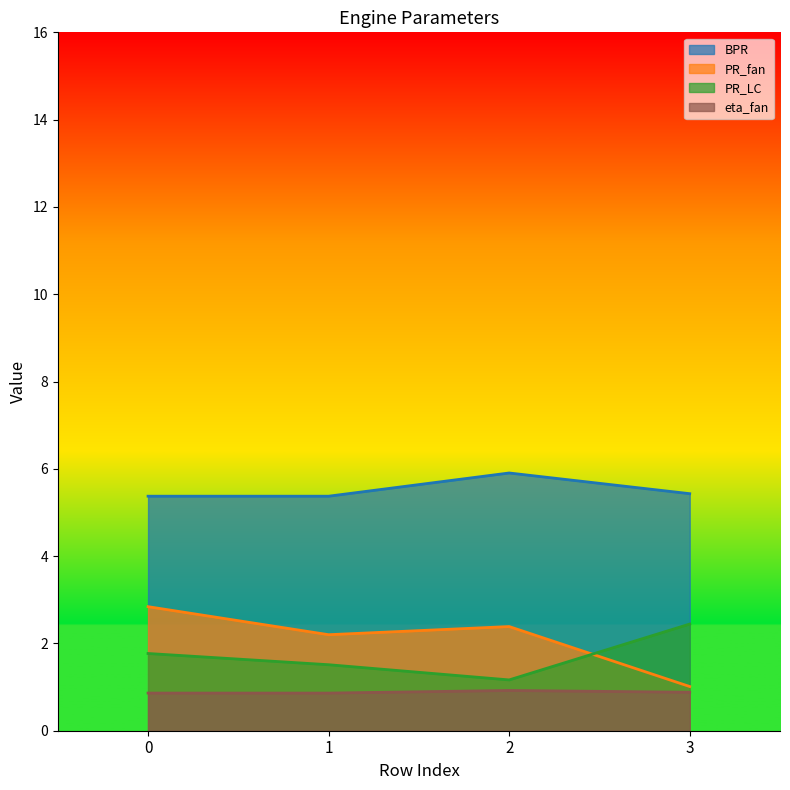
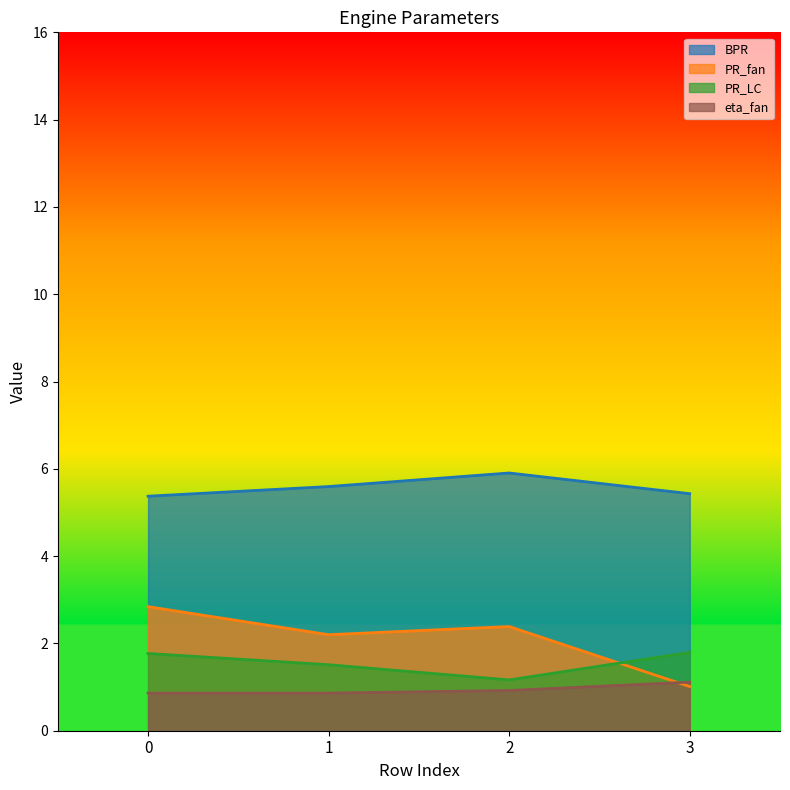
BPR, 1: 5.4 -> 5.6
PR_LC, 3: 2.4 -> 1.8
eta_fan, 3: 0.9 -> 1.1
